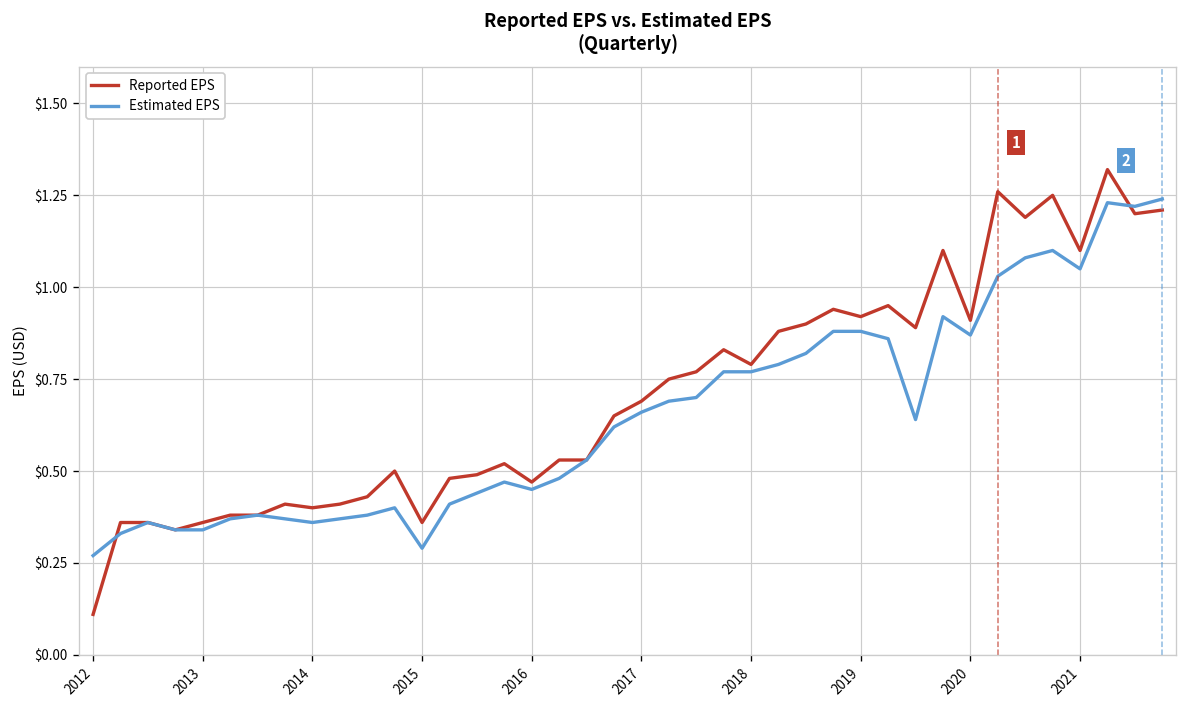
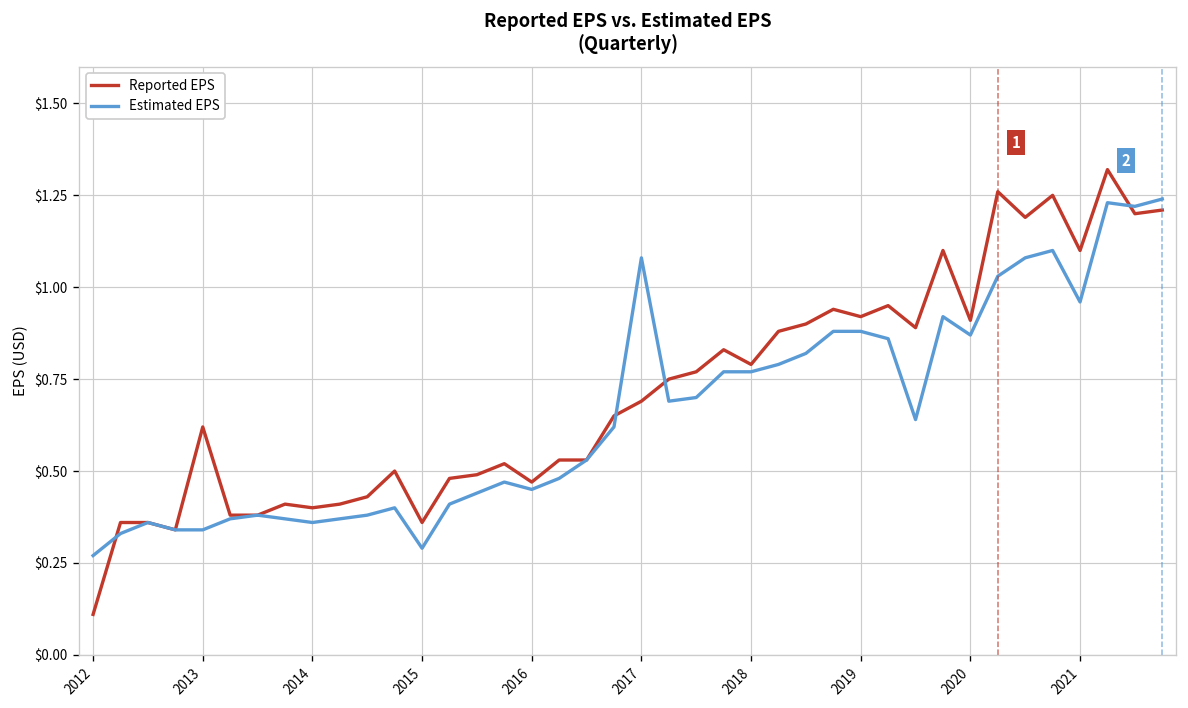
Reported EPS, 2013: $0.36 -> $0.62
Estimated EPS, 2017: $0.66 -> $1.08
Estimated EPS, 2021: $1.05 -> $0.96
